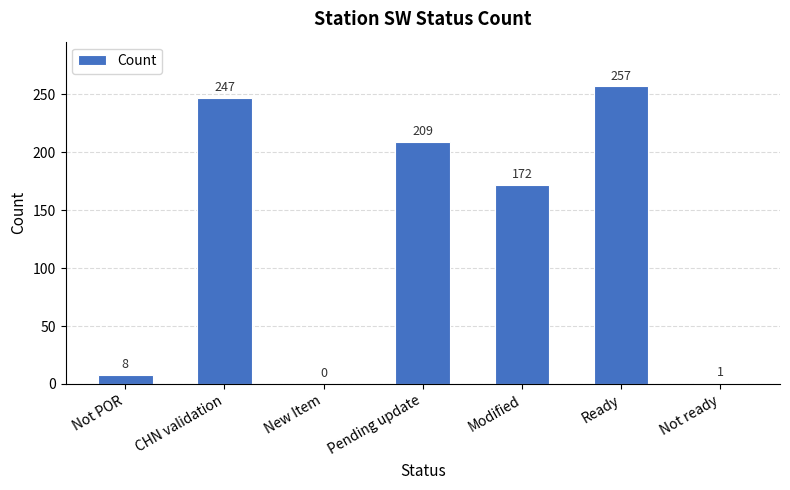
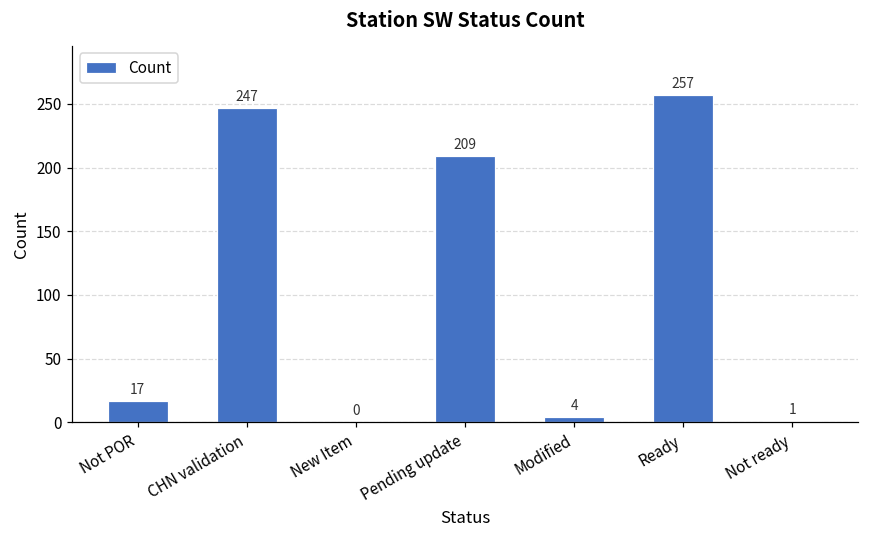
Not POR: 8 -> 17
Modified: 172 -> 4
